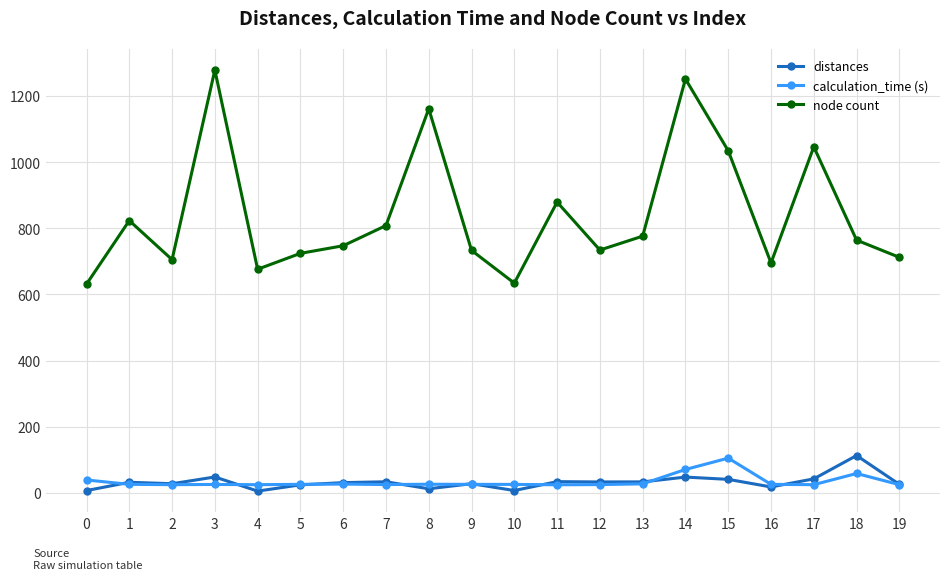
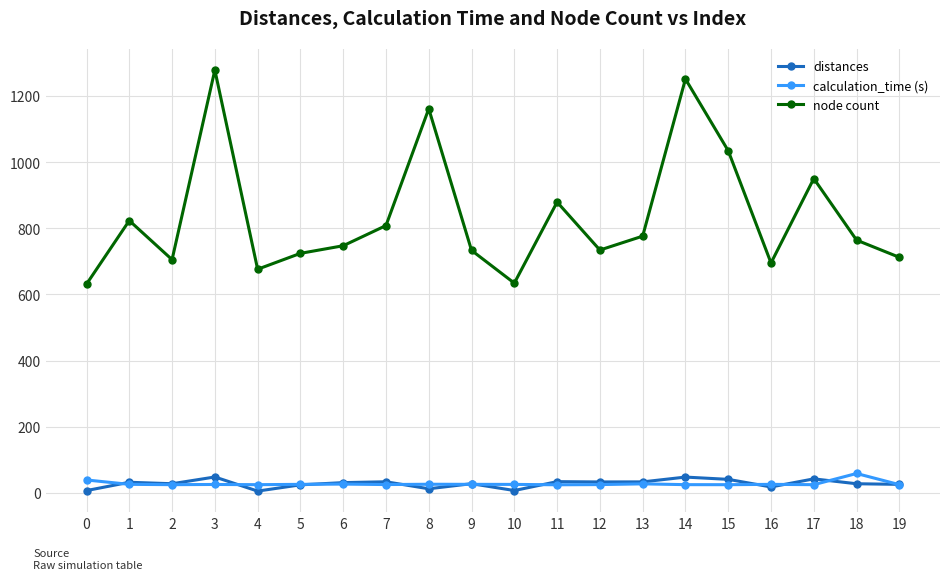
calculation_time (s), 14: 70 -> 20
calculation_time (s), 15: 110 -> 20
node count, 17: 1050 -> 950
distances, 18: 110 -> 30
